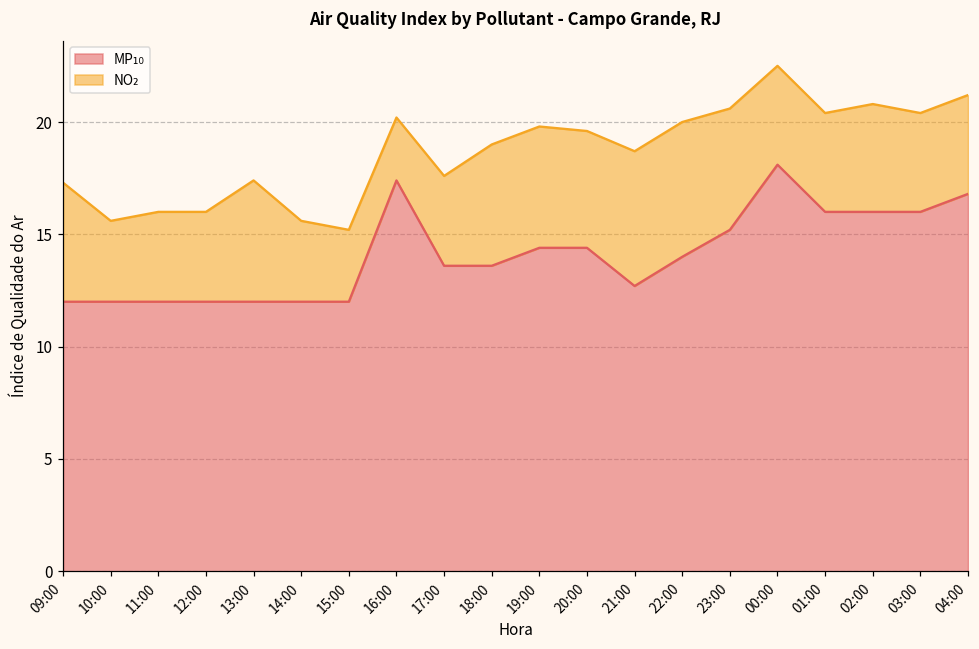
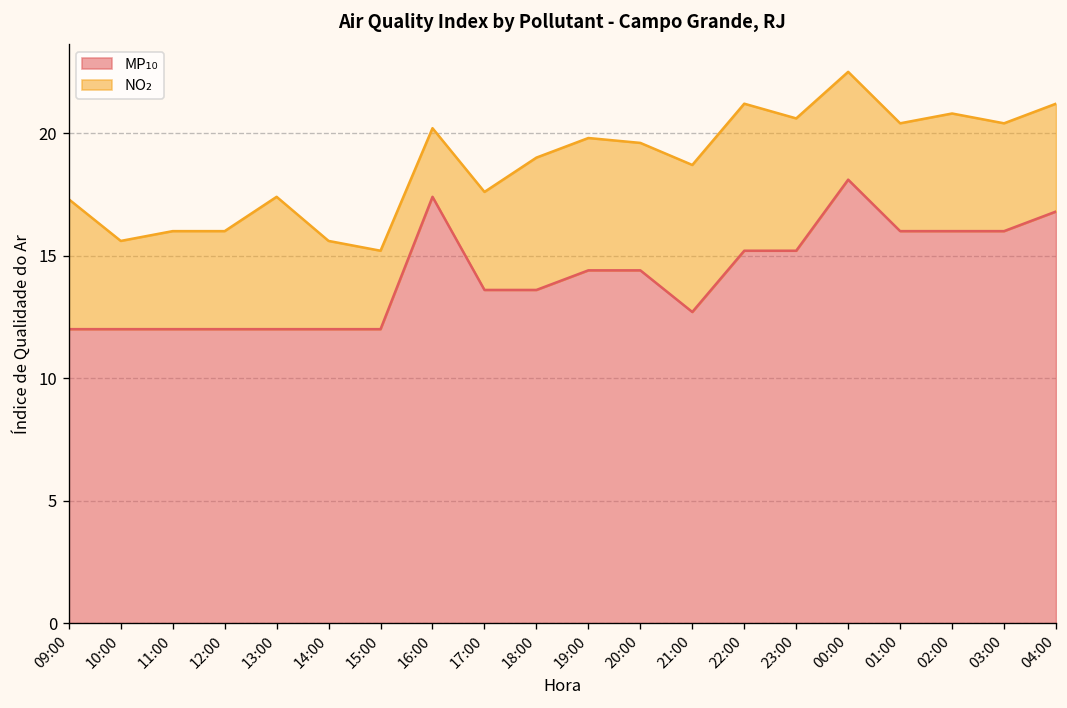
MP₁₀, 22:00: 14.0 -> 15.2
